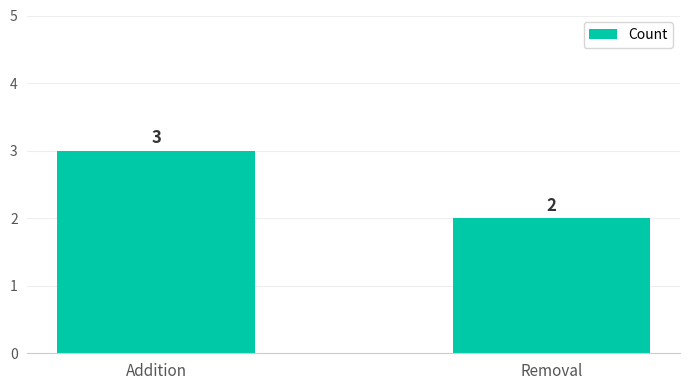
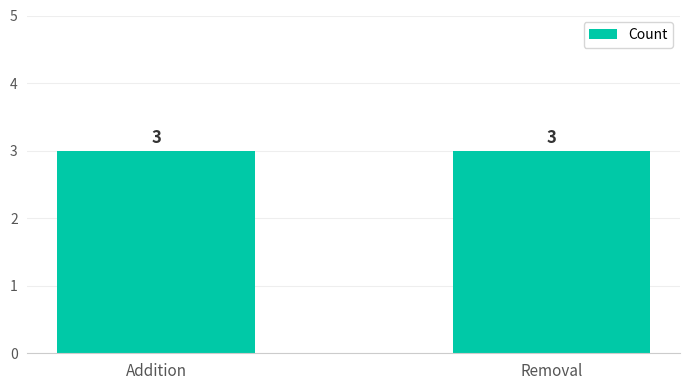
Removal: 2 -> 3
